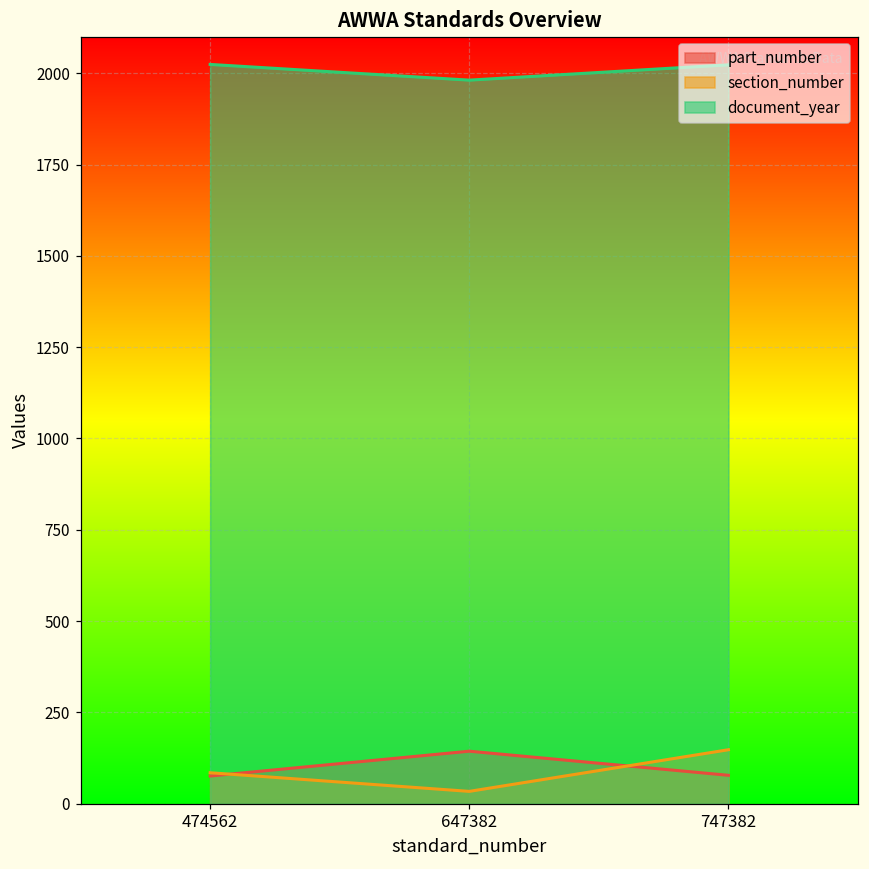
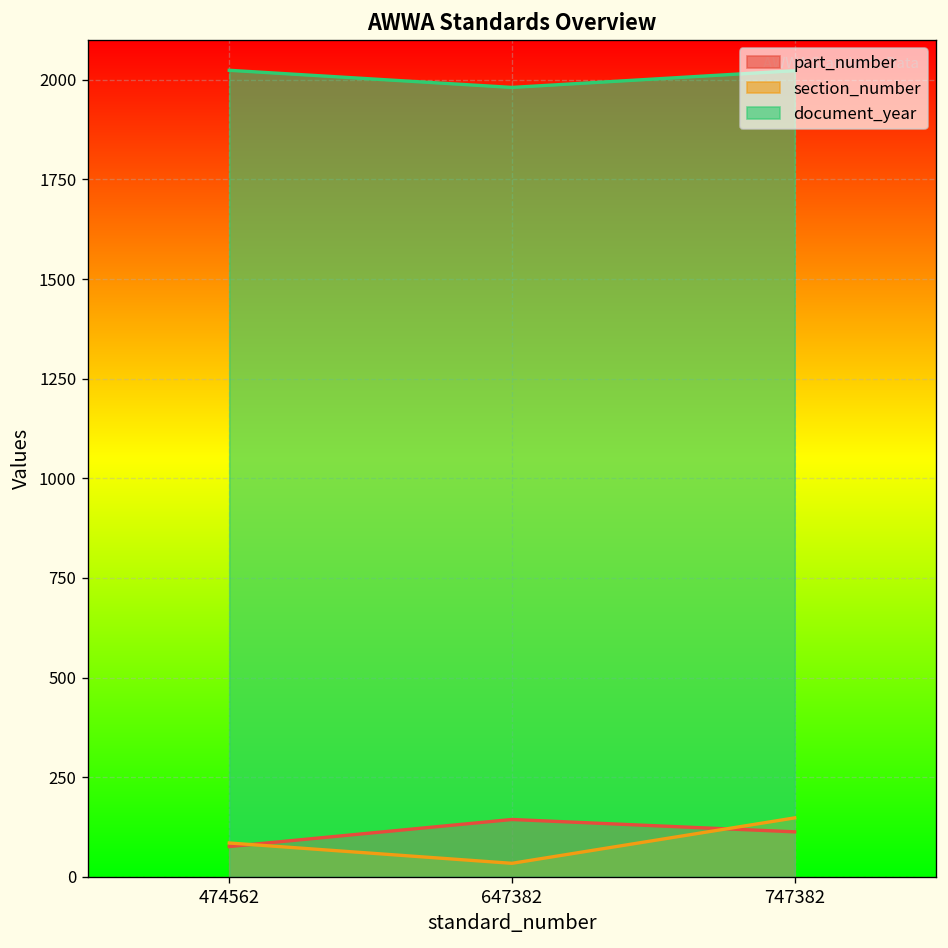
part_number, 747382: 80 -> 110
